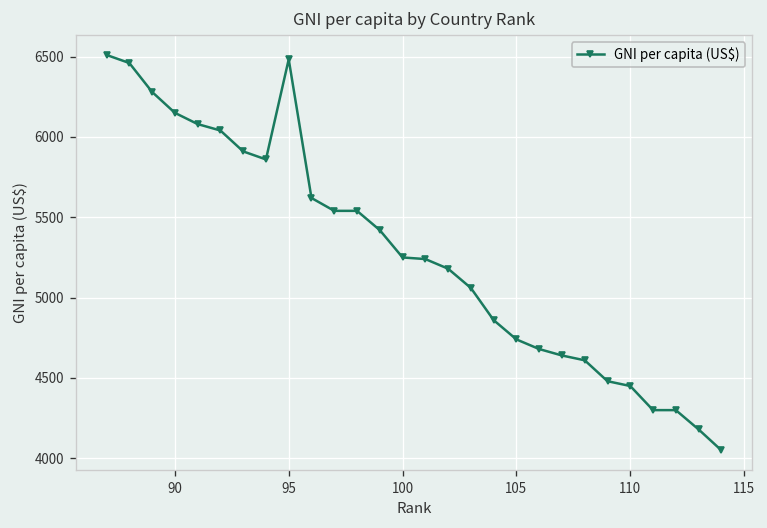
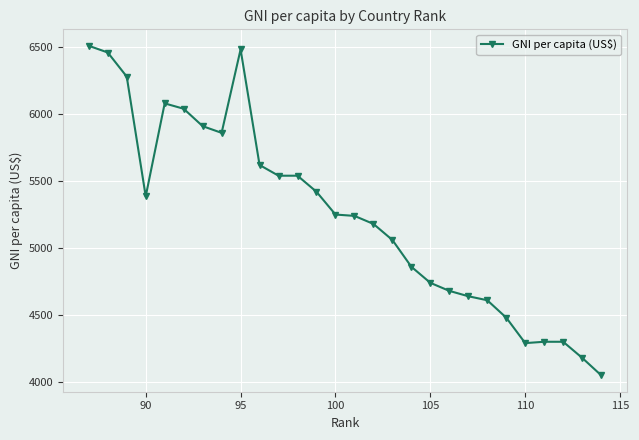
90: 6150 -> 5390
110: 4450 -> 4290
